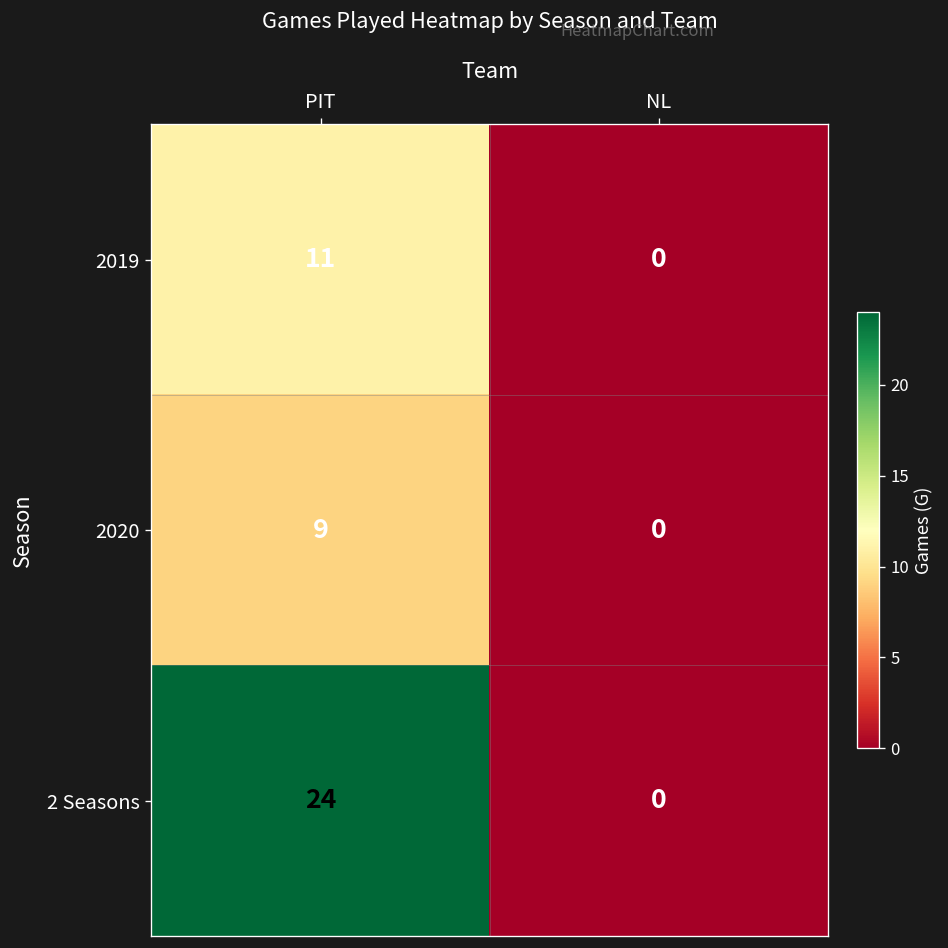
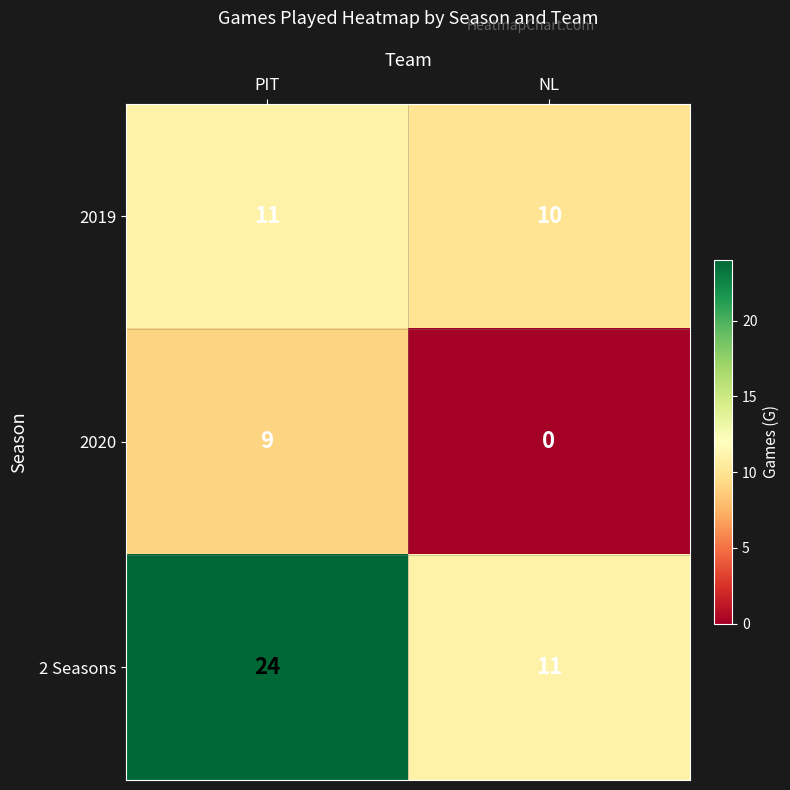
2019, NL: 0 -> 10
2 Seasons, NL: 0 -> 11
